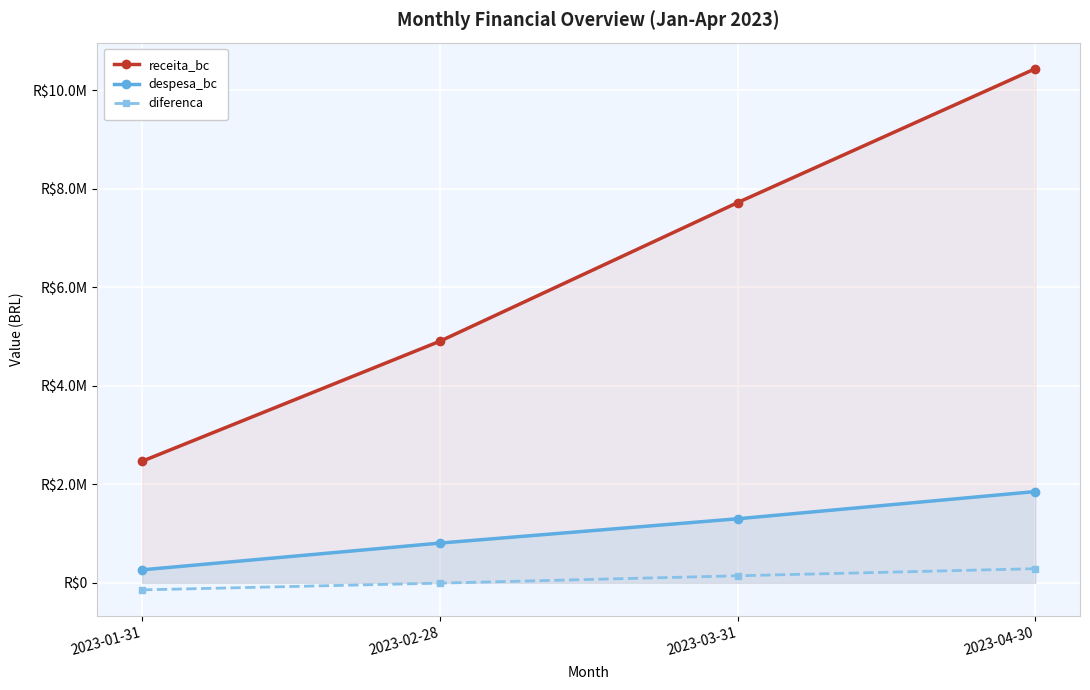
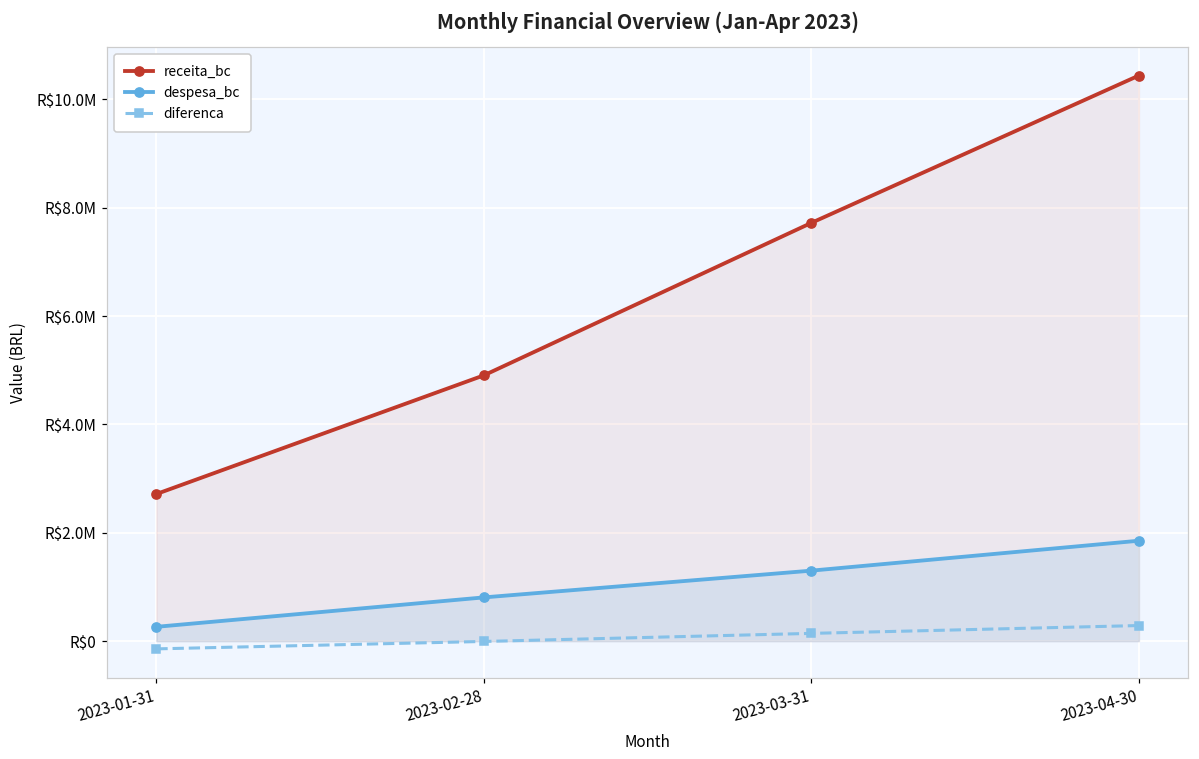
receita_bc, 2023-01-31: R$2500000 -> R$2700000
